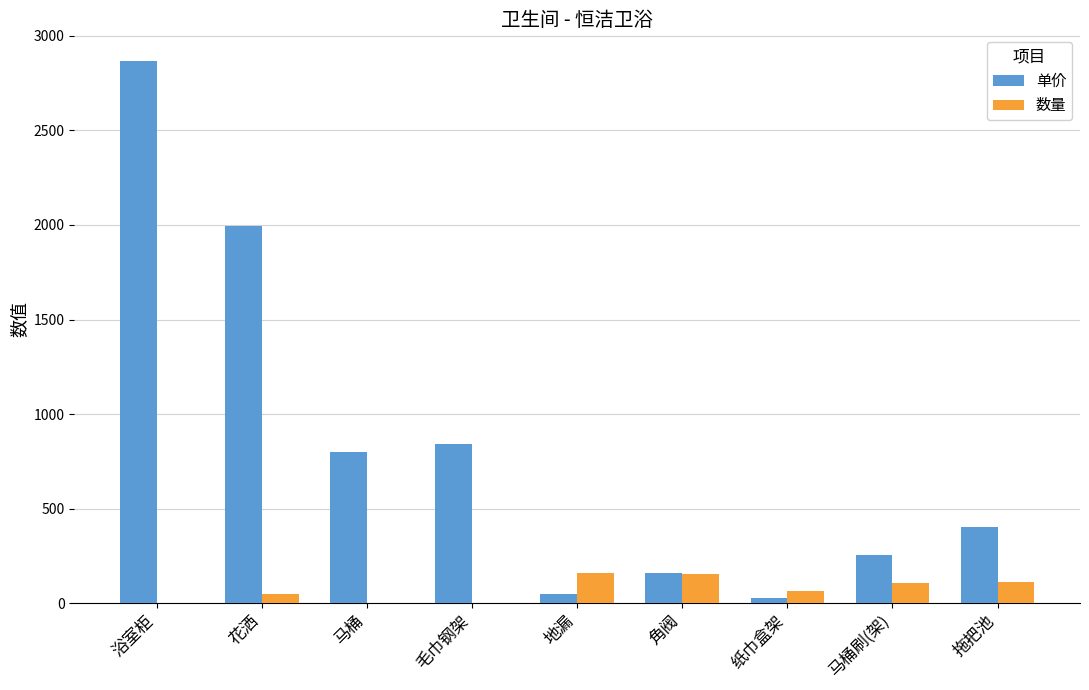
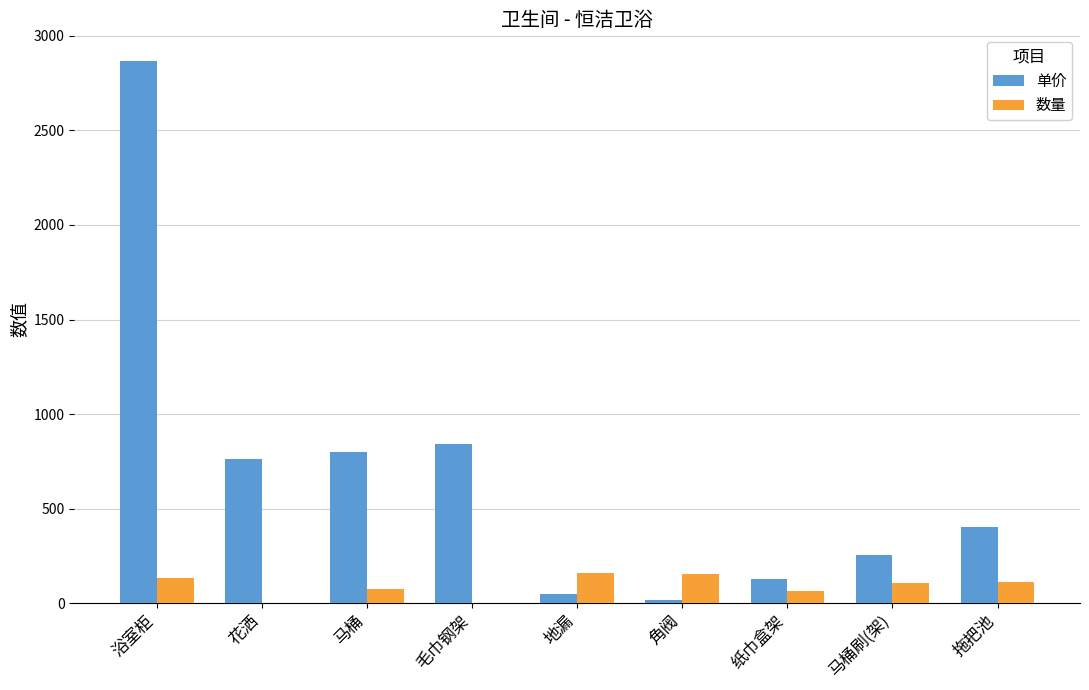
数量, 浴室柜: 0 -> 130
单价, 花洒: 1990 -> 760
数量, 花洒: 50 -> 0
数量, 马桶: 0 -> 70
单价, 角阀: 160 -> 20
单价, 纸巾盒架: 30 -> 130
